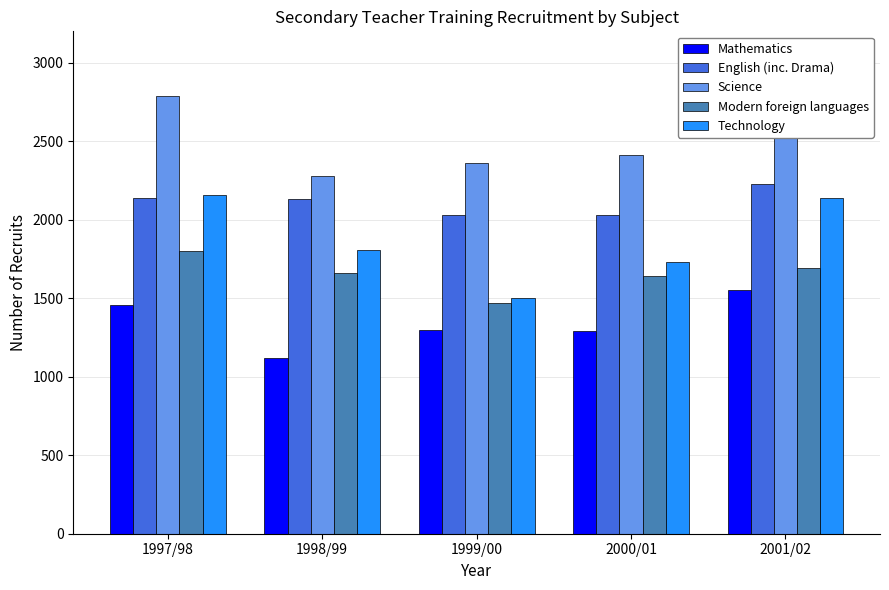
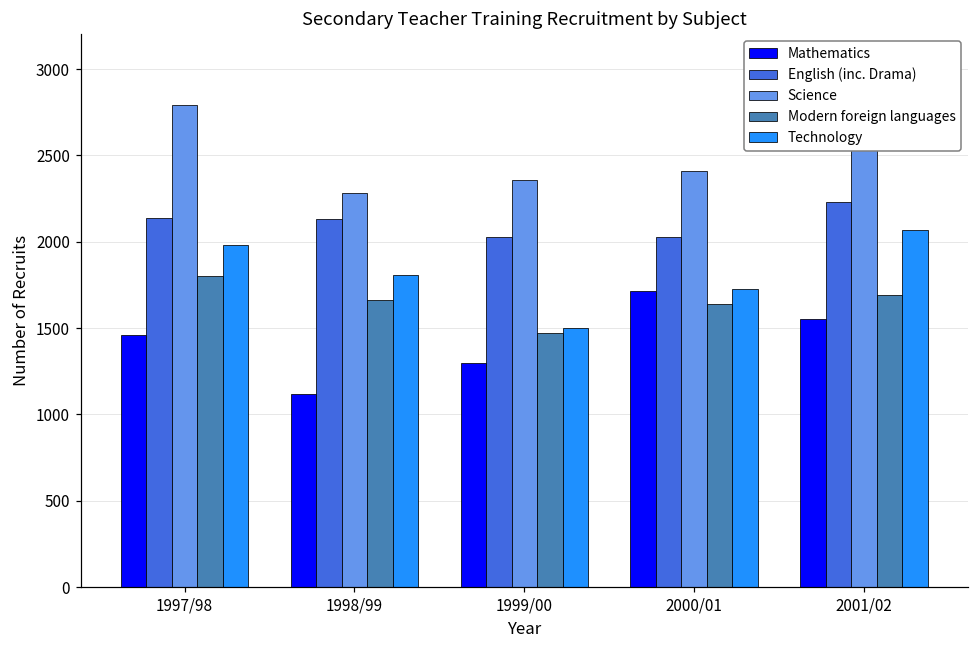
Technology, 1997/98: 2160 -> 1980
Mathematics, 2000/01: 1290 -> 1710
Technology, 2001/02: 2140 -> 2070
